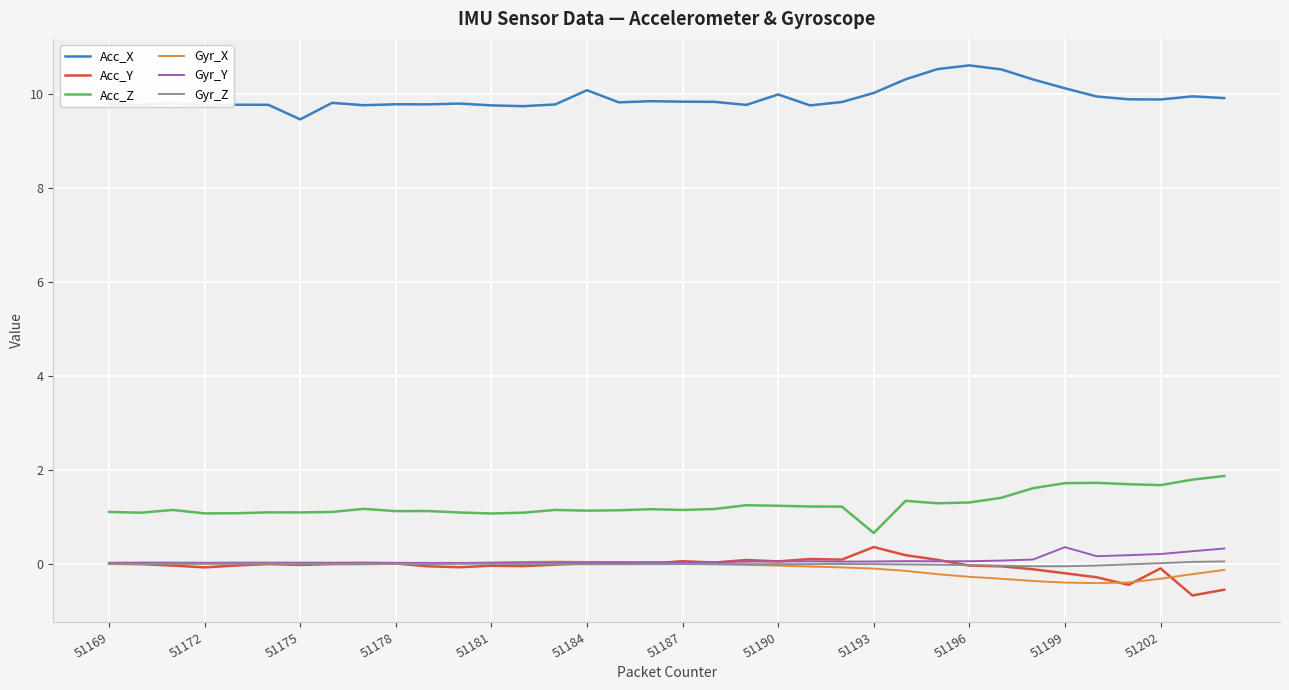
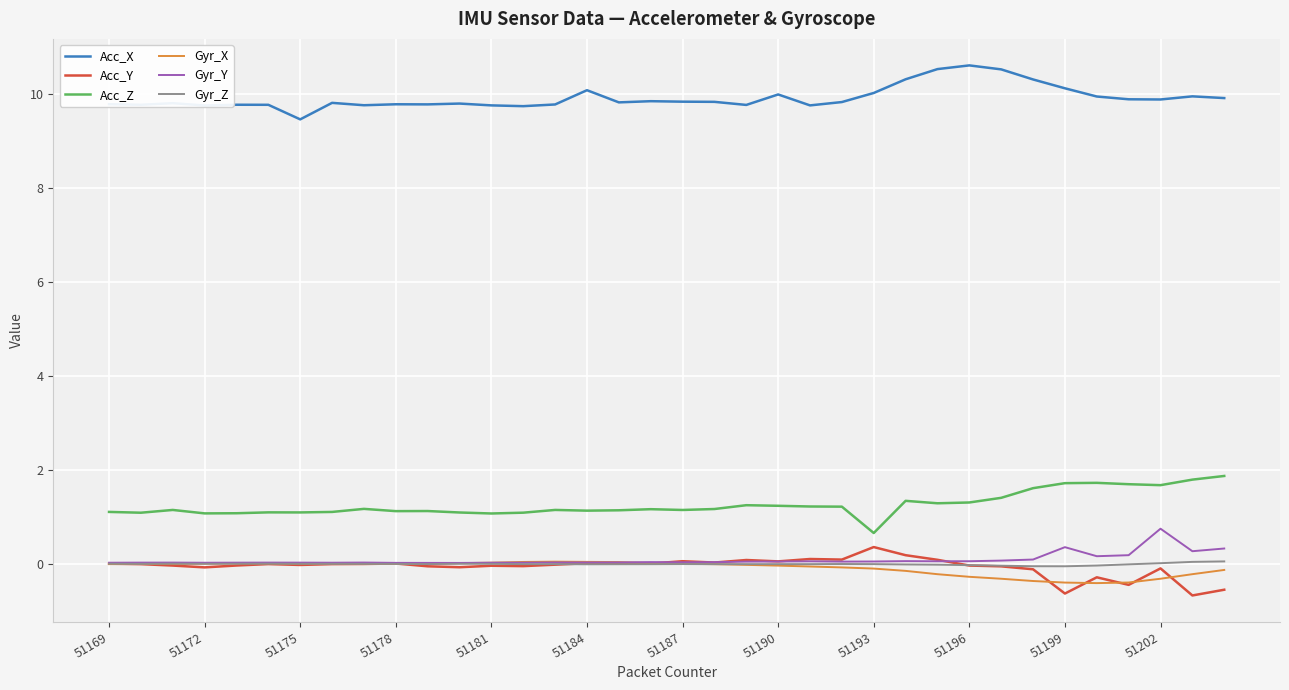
Acc_Y, 51199: -0.2 -> -0.6
Gyr_Y, 51202: 0.2 -> 0.7
